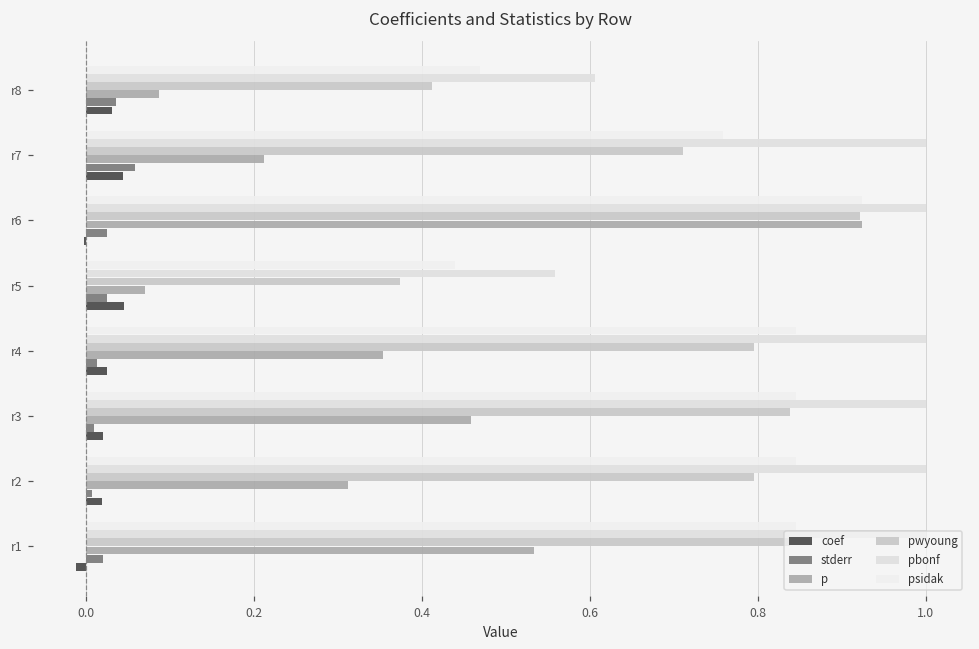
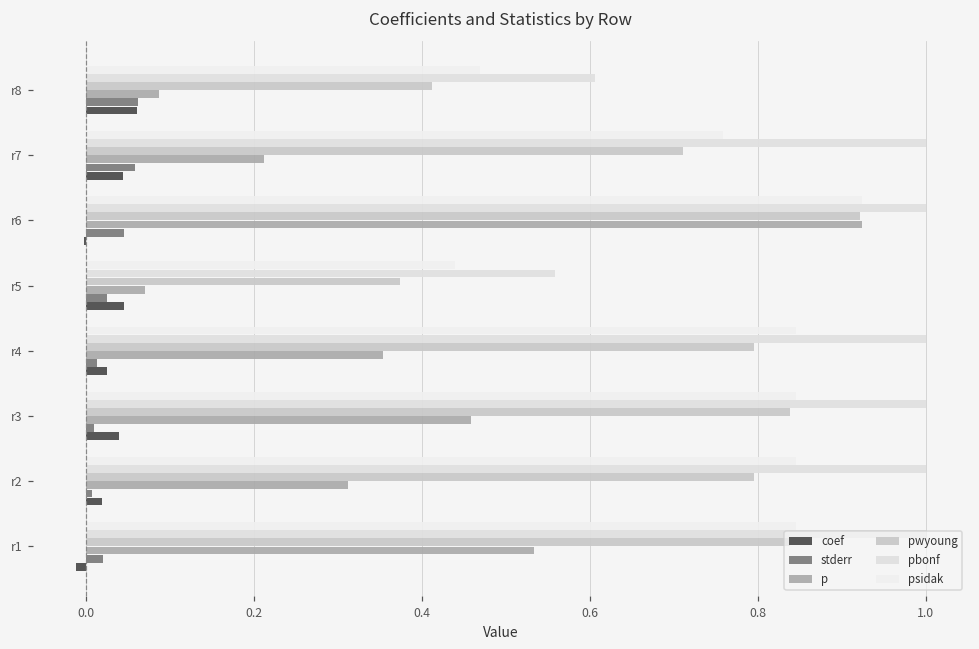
stderr, r8: 0.04 -> 0.06
coef, r8: 0.03 -> 0.06
stderr, r6: 0.02 -> 0.05
coef, r3: 0.02 -> 0.04
